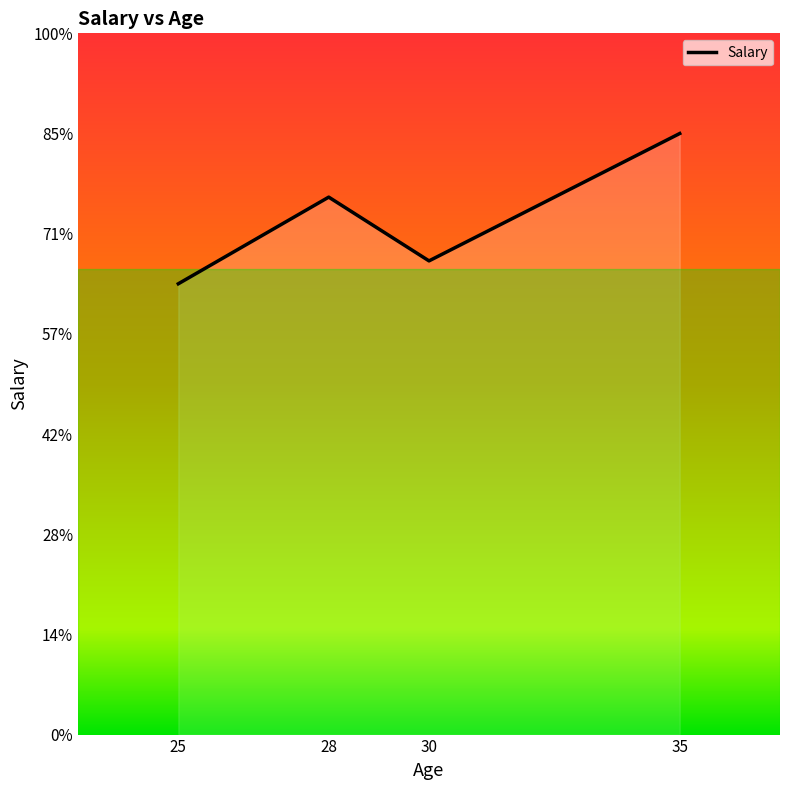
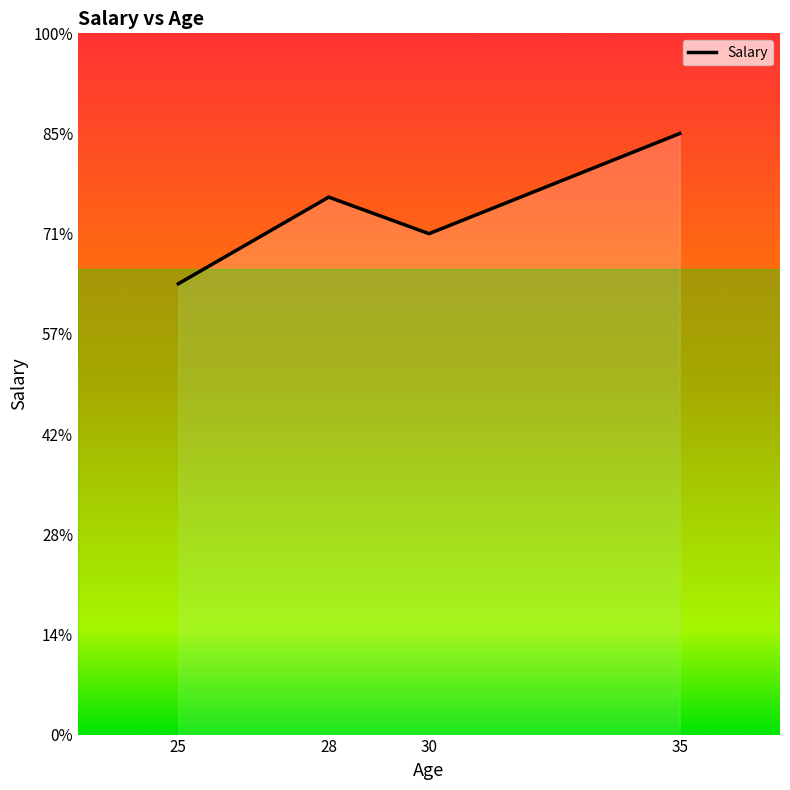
30: 68% -> 71%
